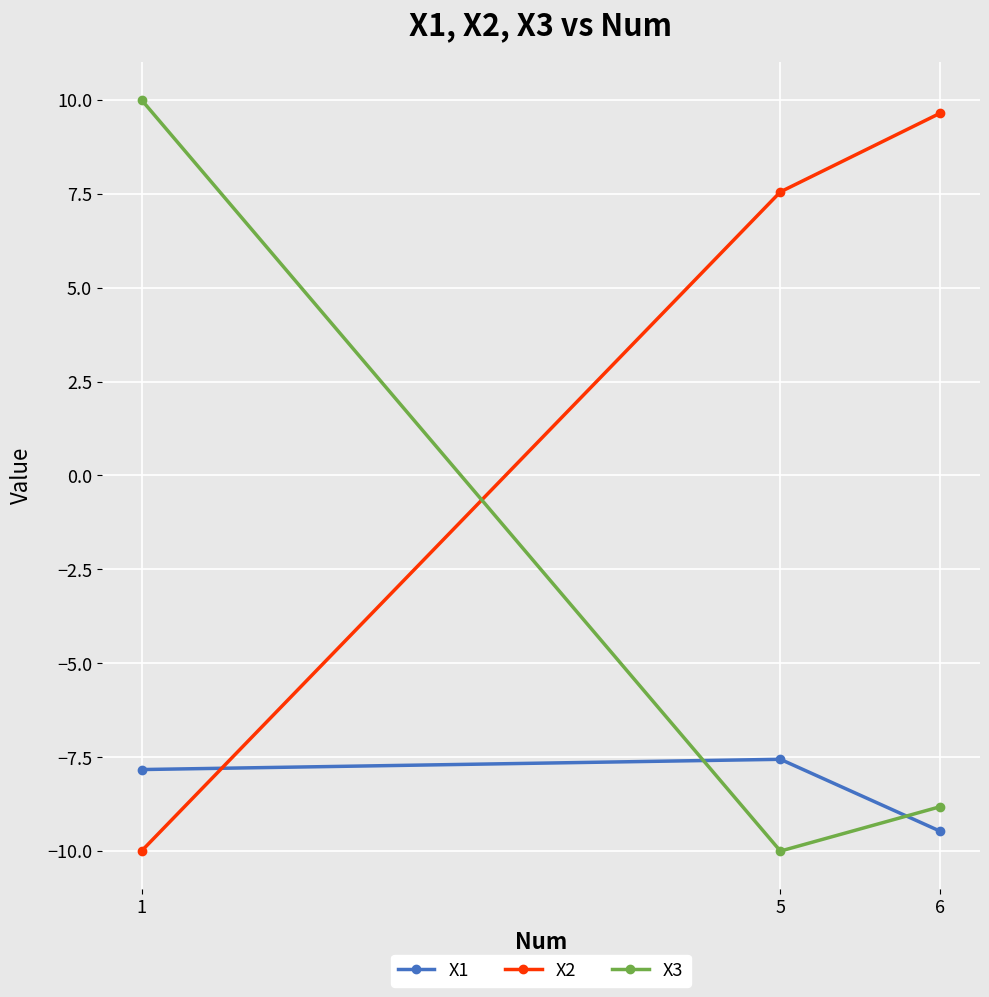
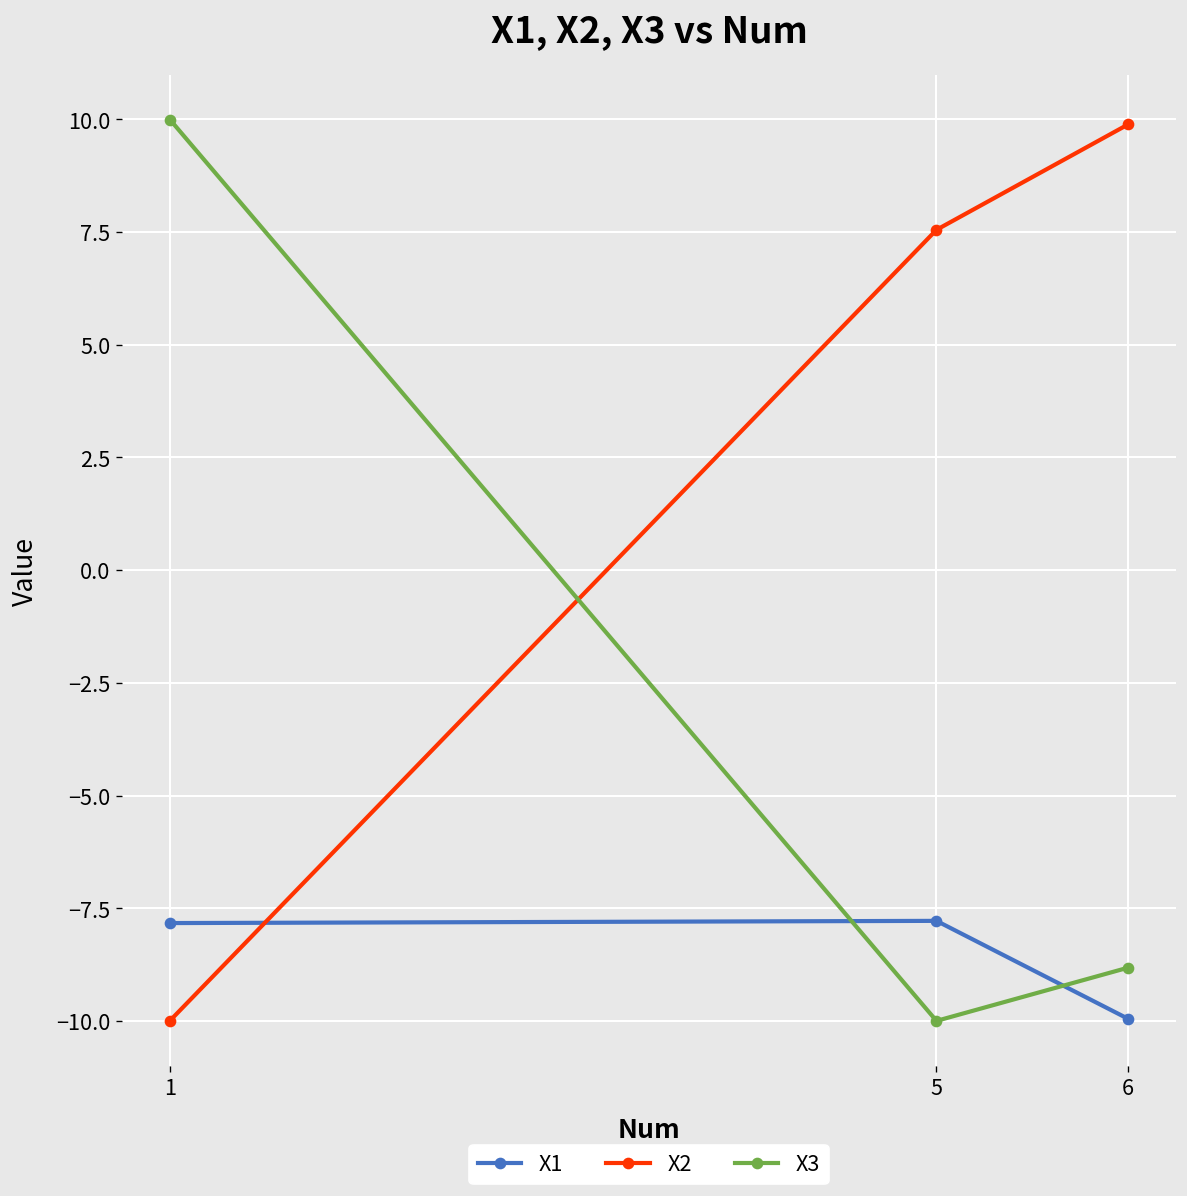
X1, 5: -7.6 -> -7.8
X1, 6: -9.5 -> -10.0
X2, 6: 9.6 -> 9.9
